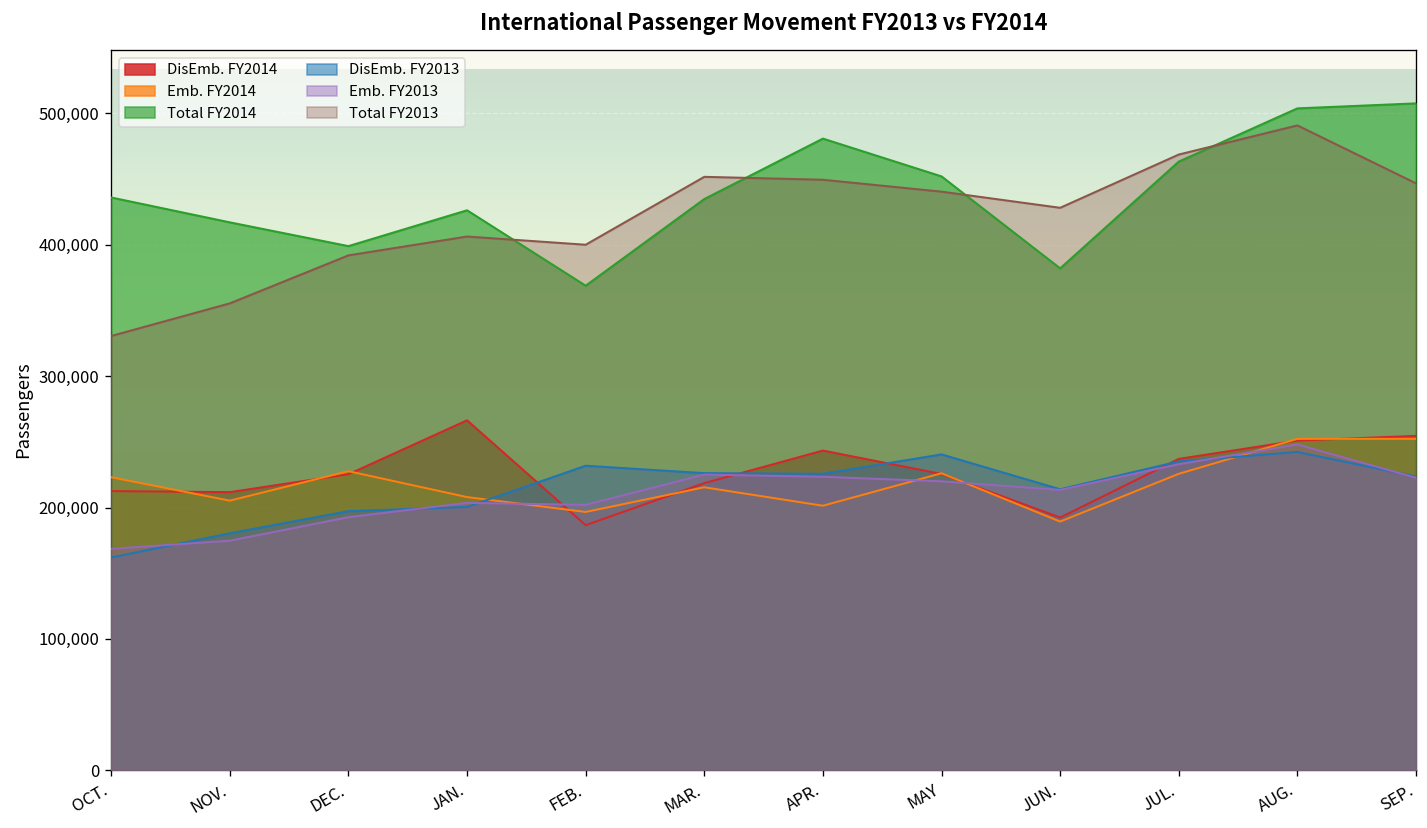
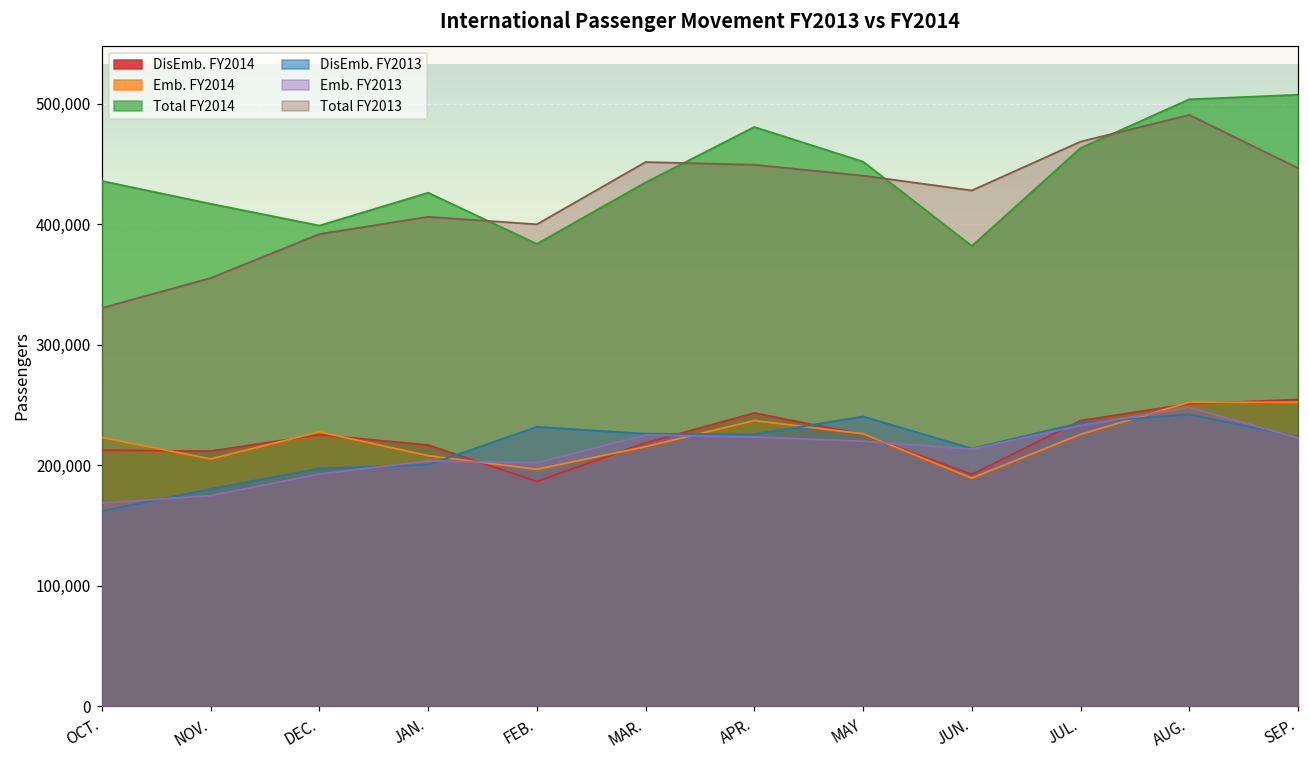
DisEmb. FY2014, JAN.: 266,000 -> 217,000
Total FY2014, FEB.: 369,000 -> 384,000
Emb. FY2014, APR.: 201,000 -> 237,000
